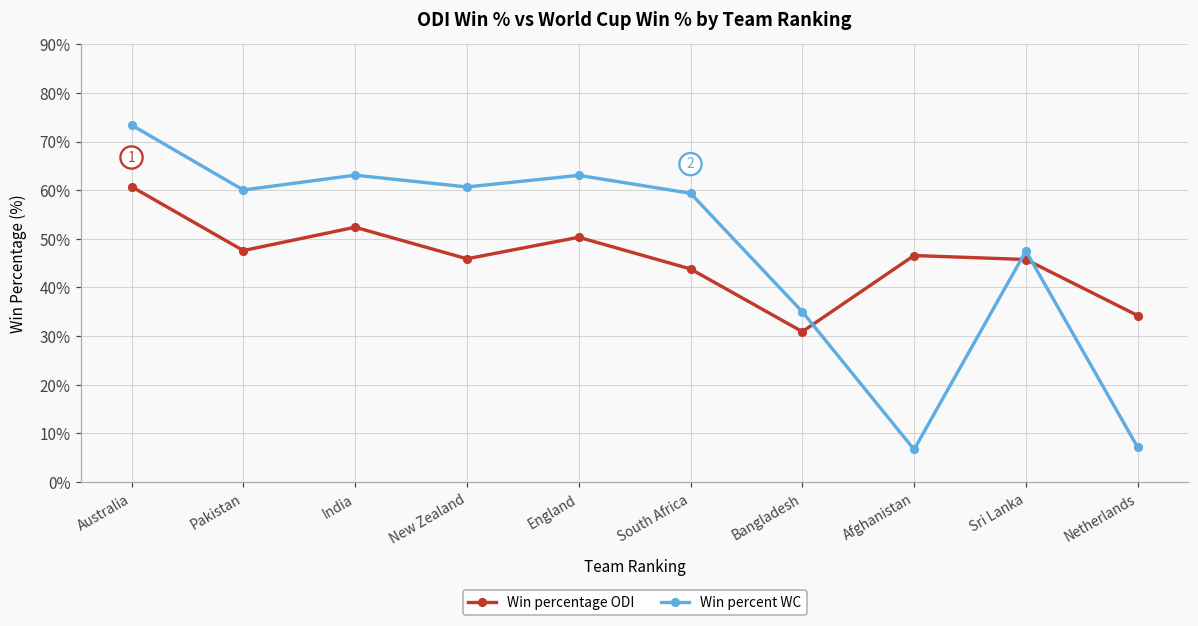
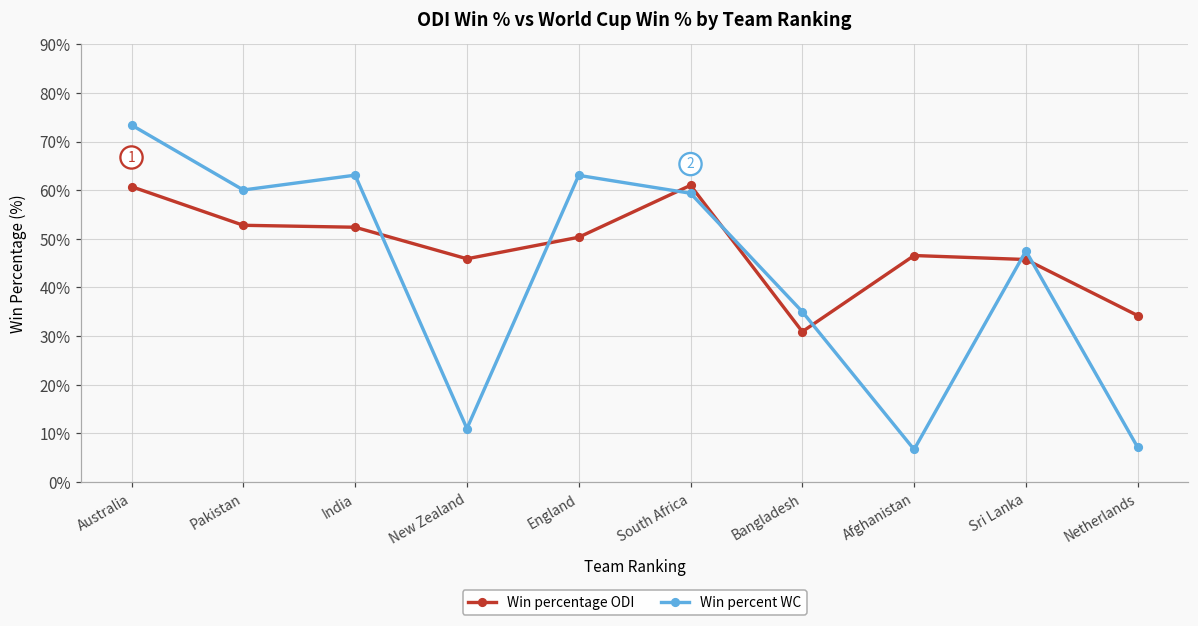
Win percentage ODI, Pakistan: 48% -> 53%
Win percent WC, New Zealand: 61% -> 11%
Win percentage ODI, South Africa: 44% -> 61%
